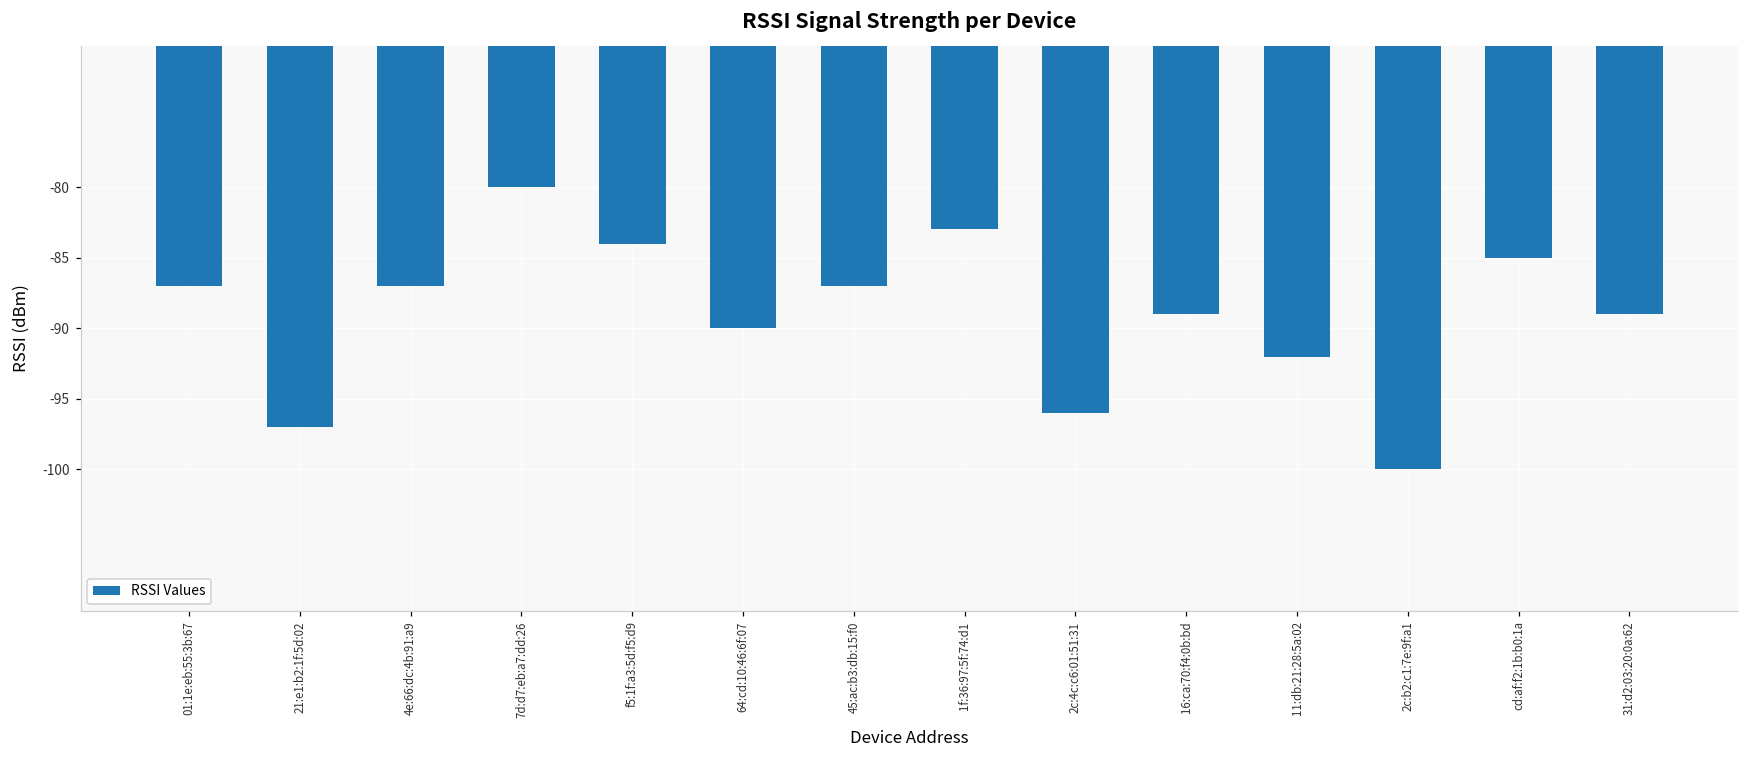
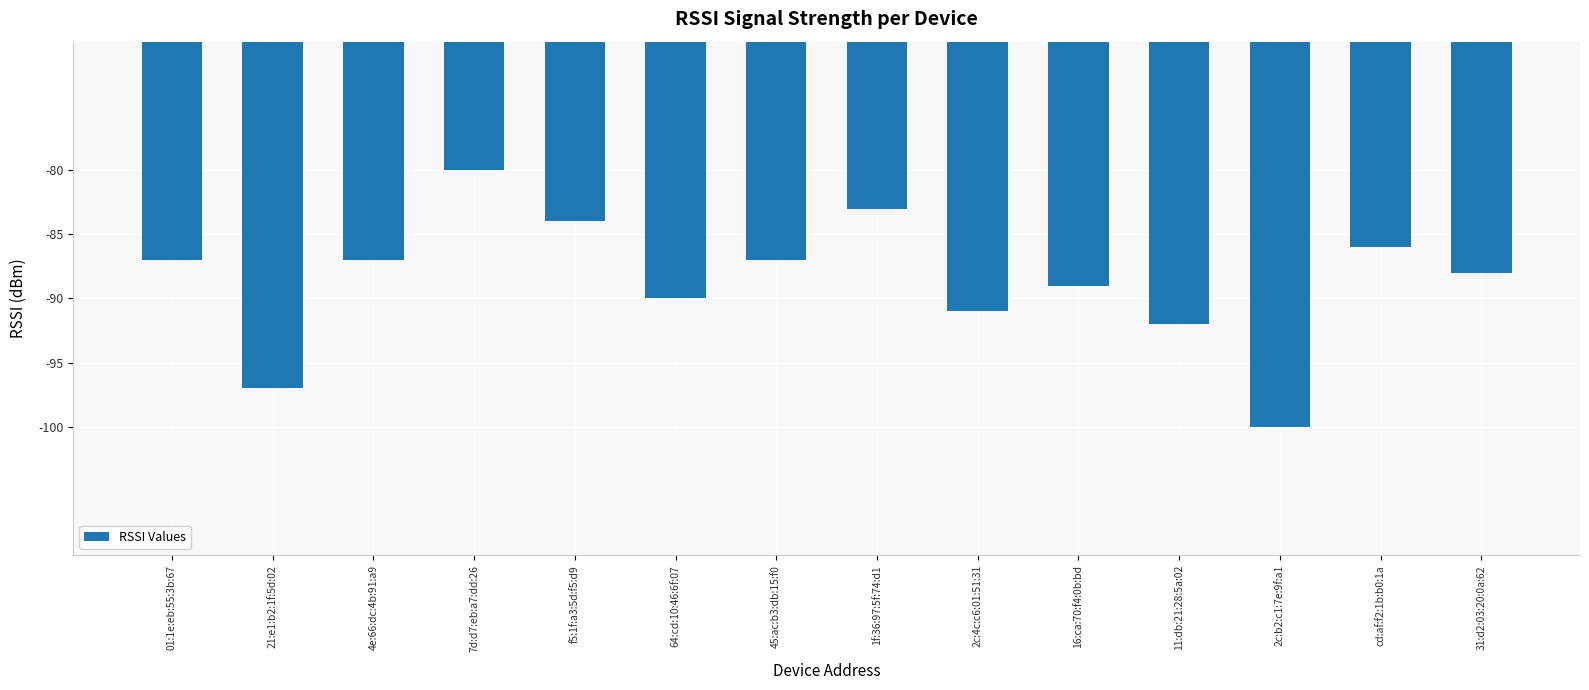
2c:4c:c6:01:51:31: -96 -> -91
cd:af:f2:1b:b0:1a: -85 -> -86
31:d2:03:20:0a:62: -89 -> -88
